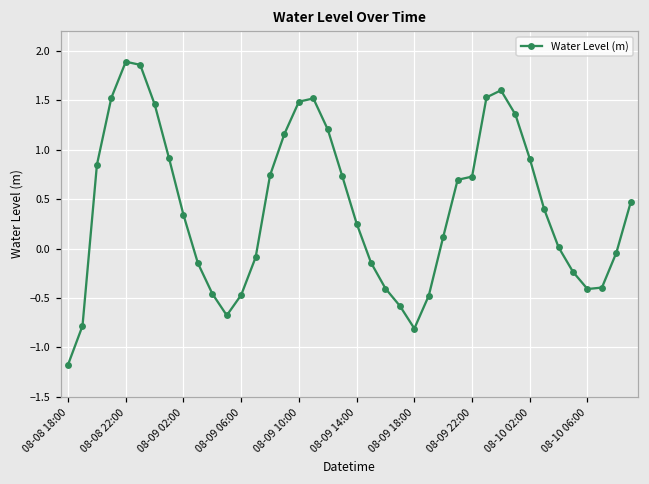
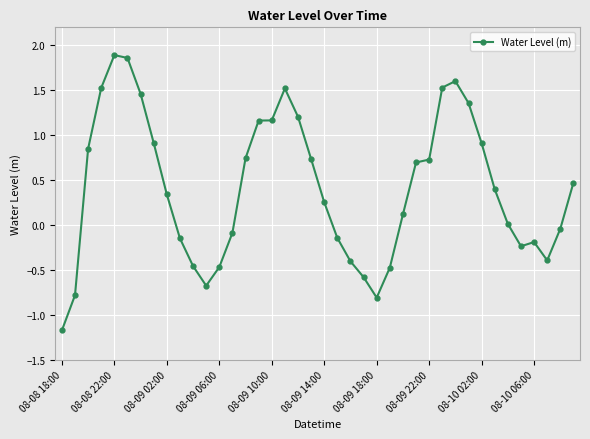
08-09 10:00: 1.5 -> 1.2
08-10 06:00: -0.4 -> -0.2
